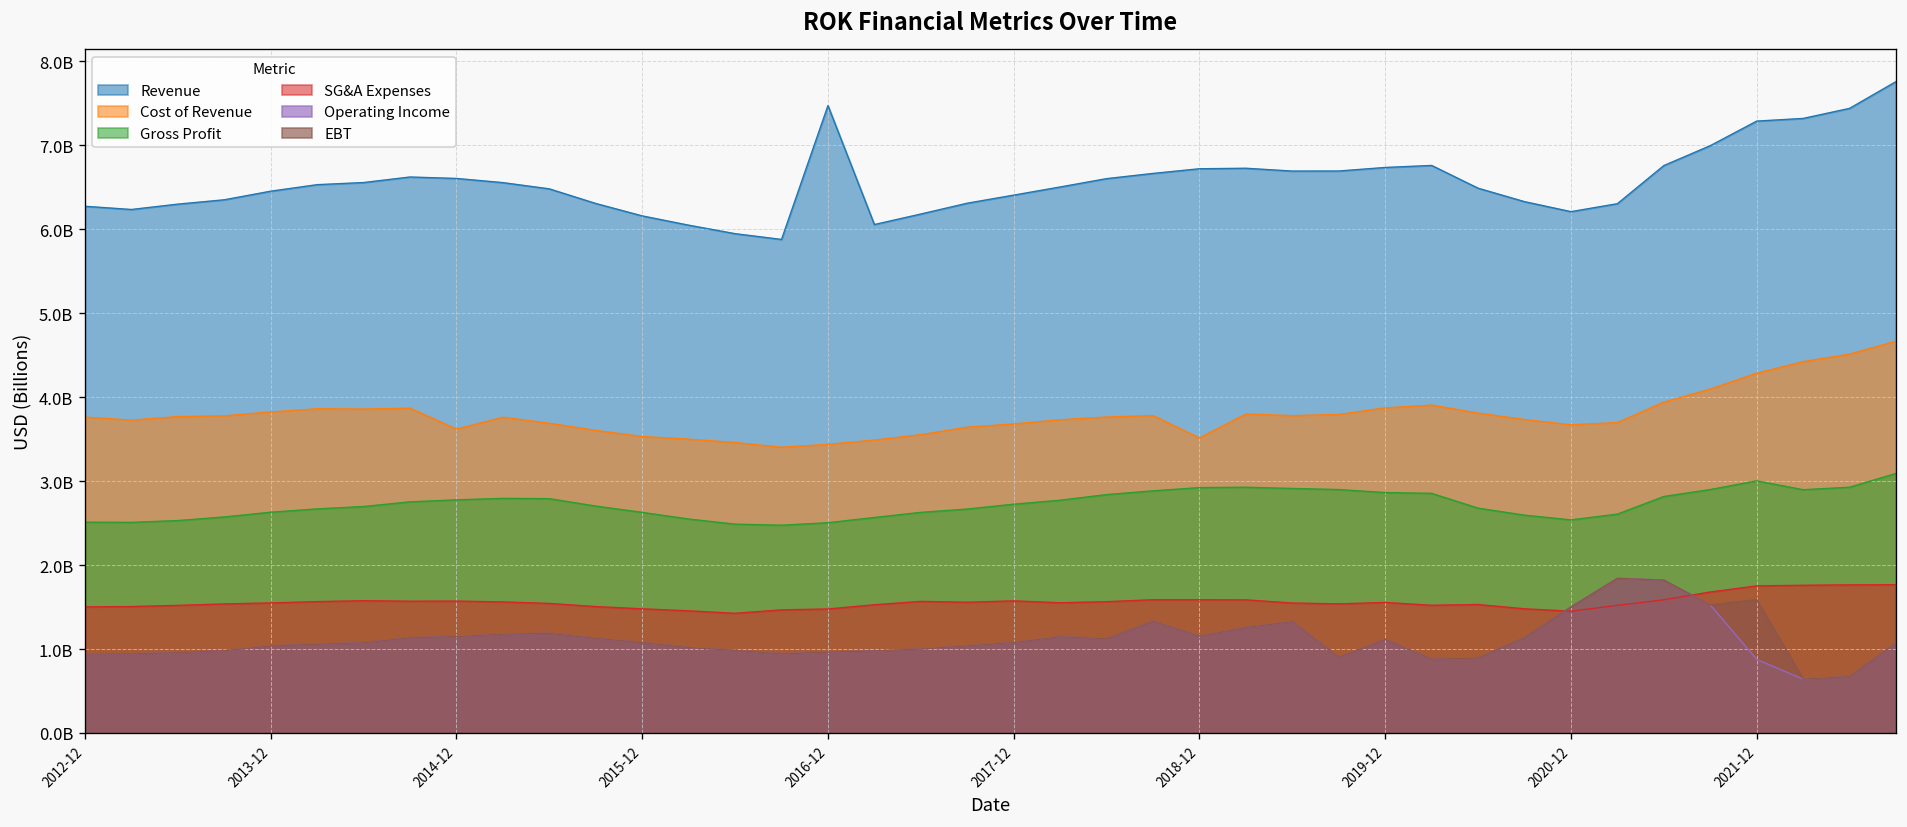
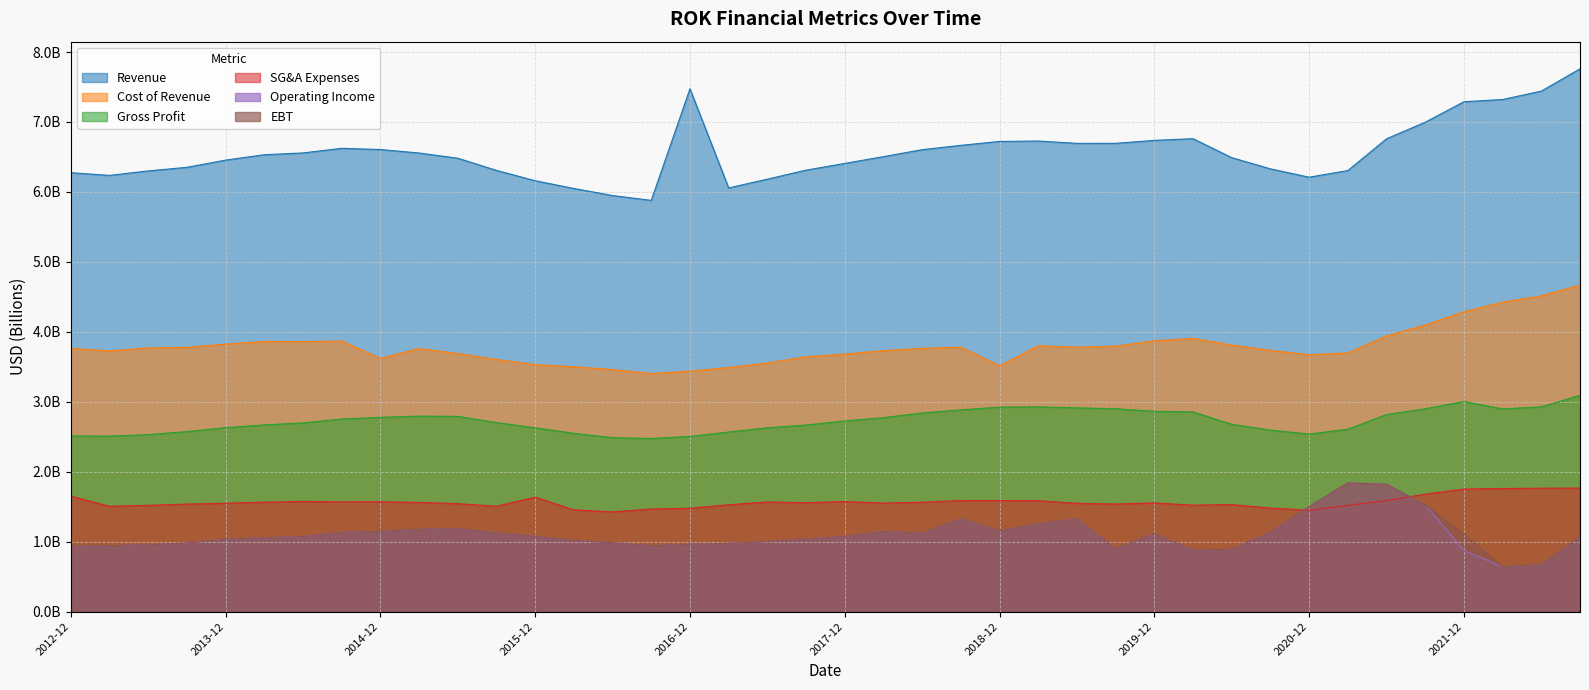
SG&A Expenses, 2012-12: 1500000000 -> 1700000000
SG&A Expenses, 2015-12: 1500000000 -> 1600000000
EBT, 2021-12: 1600000000 -> 1100000000
